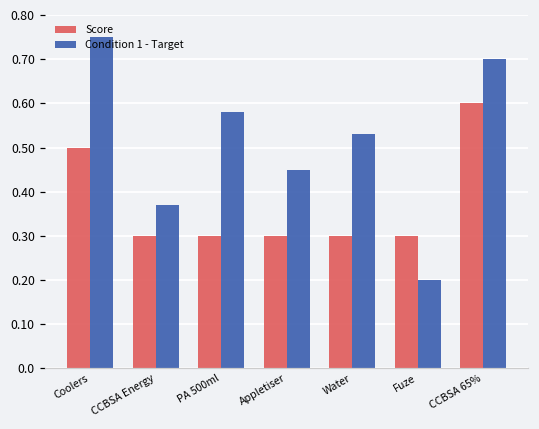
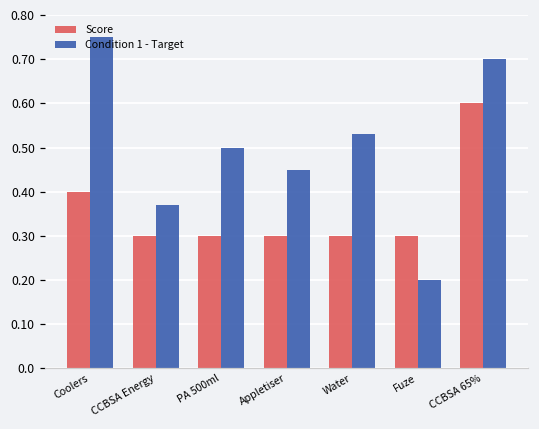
Score, Coolers: 0.50 -> 0.40
Condition 1 - Target, PA 500ml: 0.58 -> 0.50
